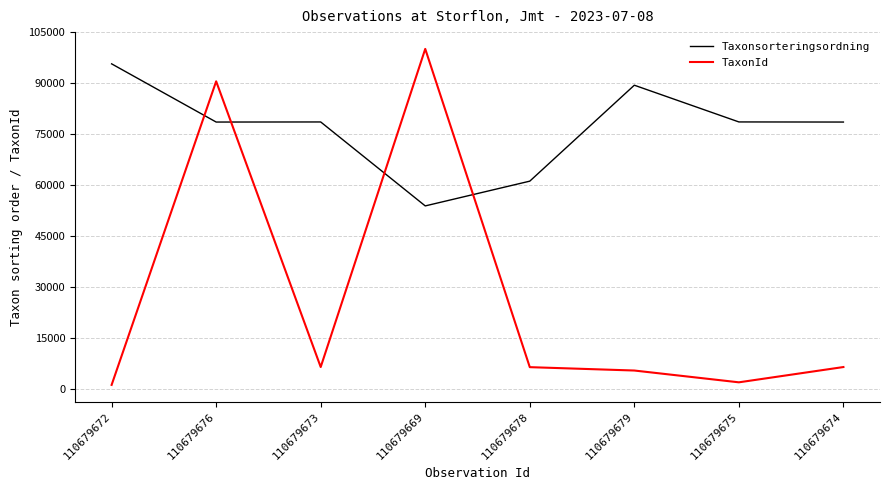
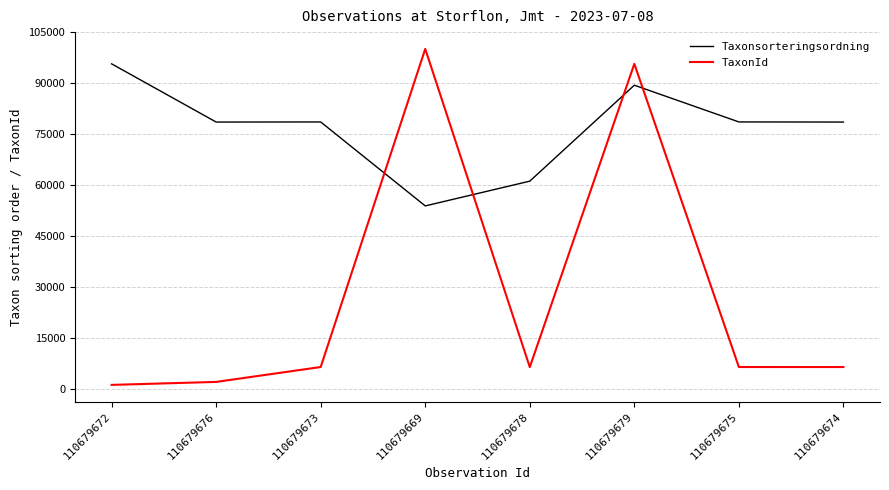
TaxonId, 110679676: 91000 -> 2000
TaxonId, 110679679: 5000 -> 96000
TaxonId, 110679675: 2000 -> 6000
